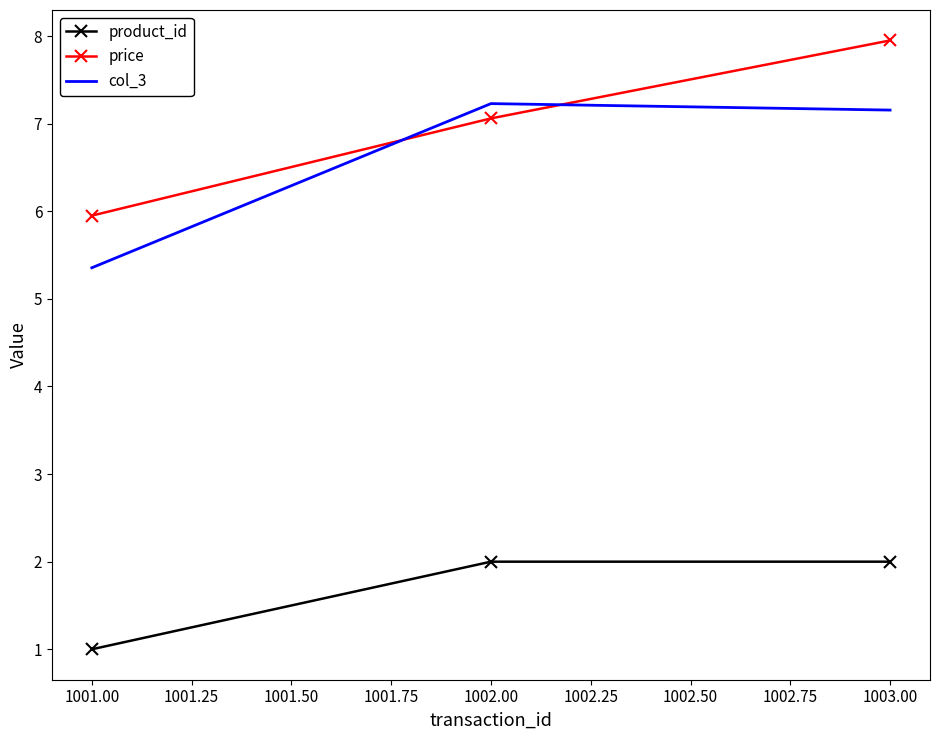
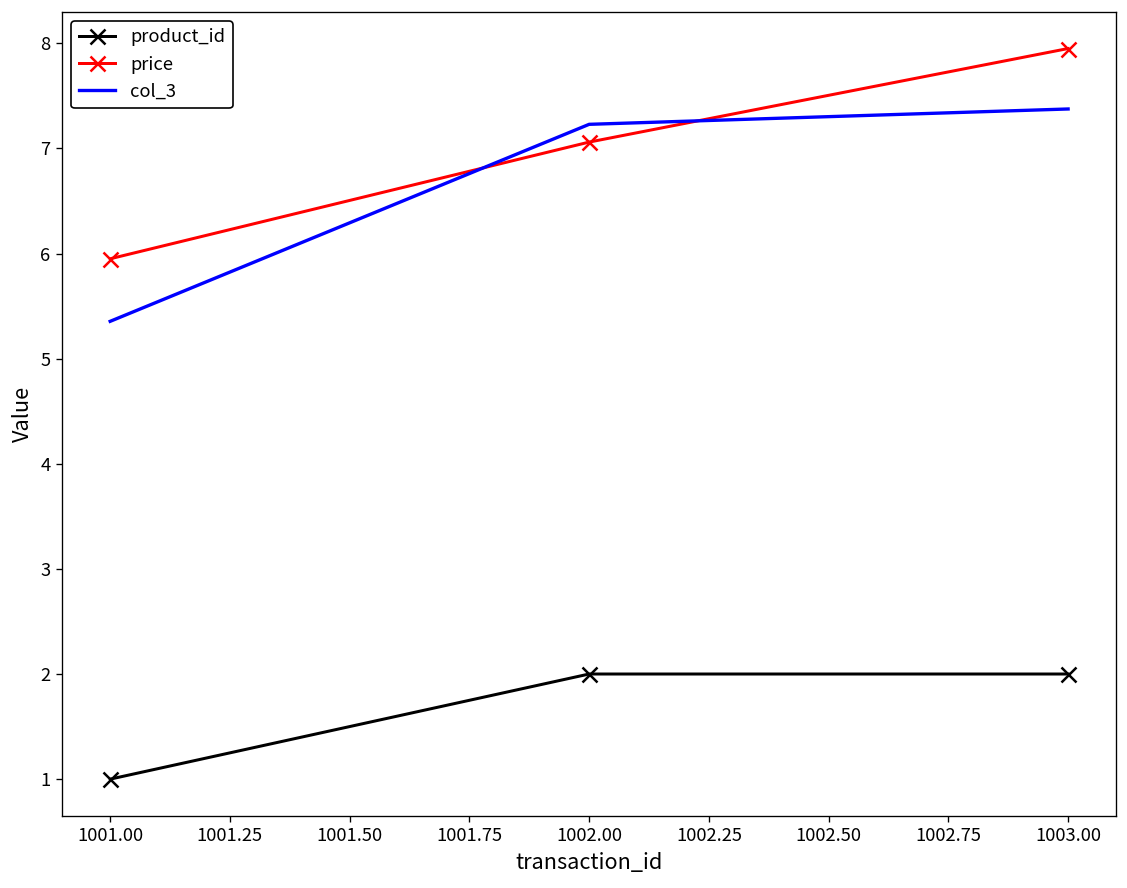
col_3, 1003.00: 7.2 -> 7.4
